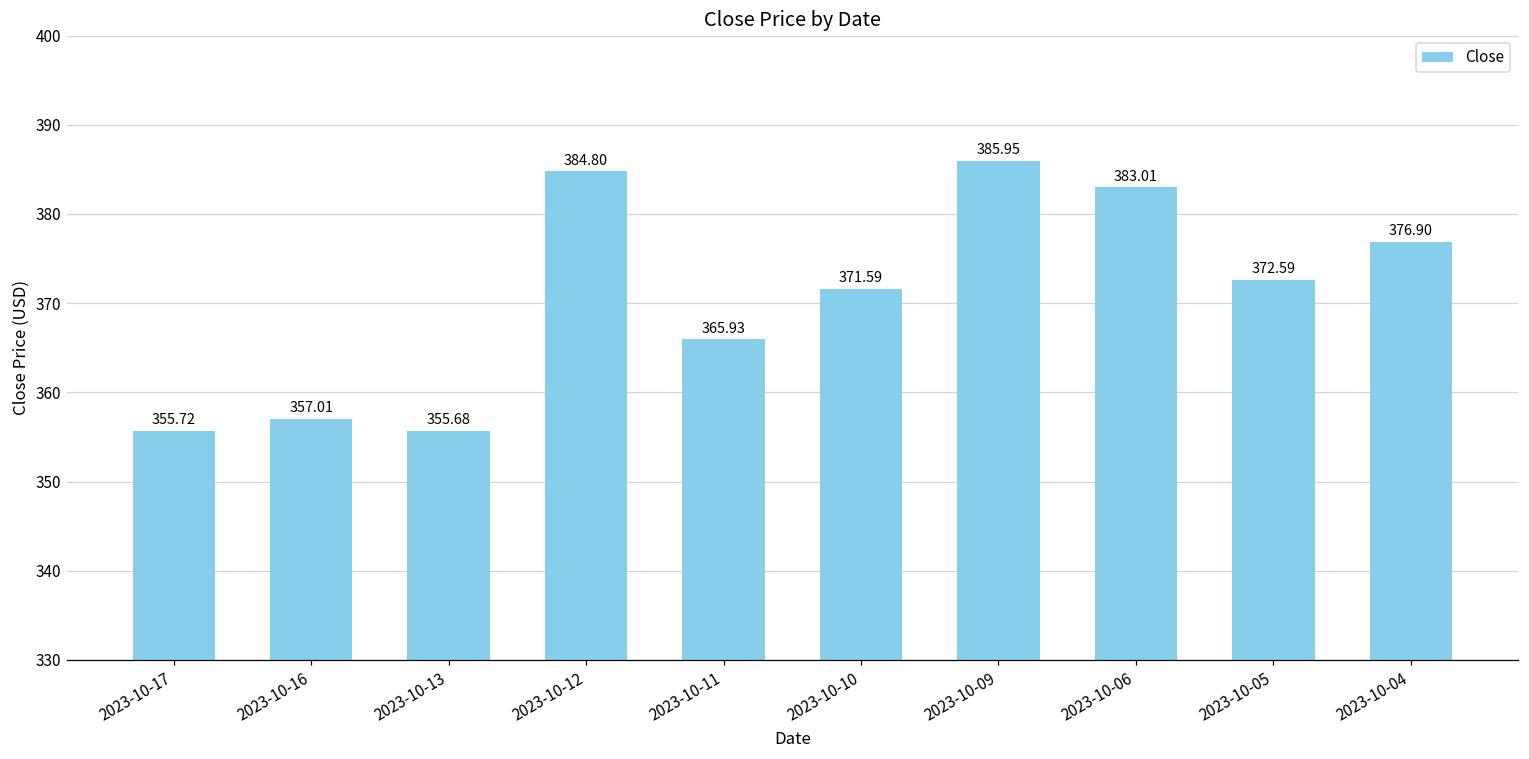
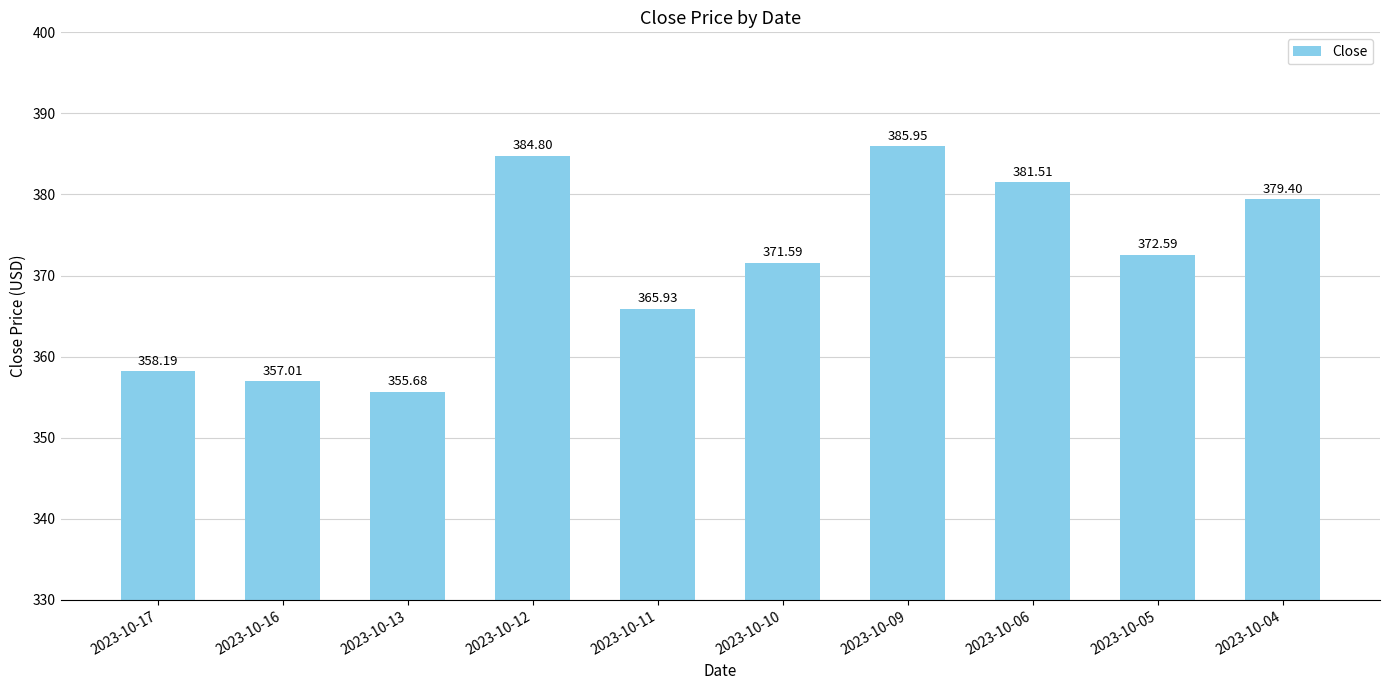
2023-10-17: 355.72 -> 358.19
2023-10-06: 383.01 -> 381.51
2023-10-04: 376.90 -> 379.40
